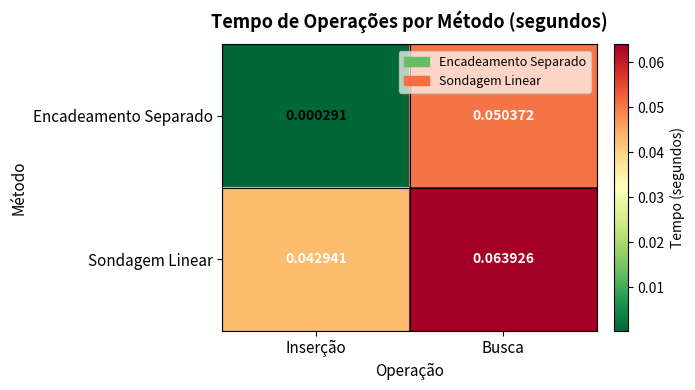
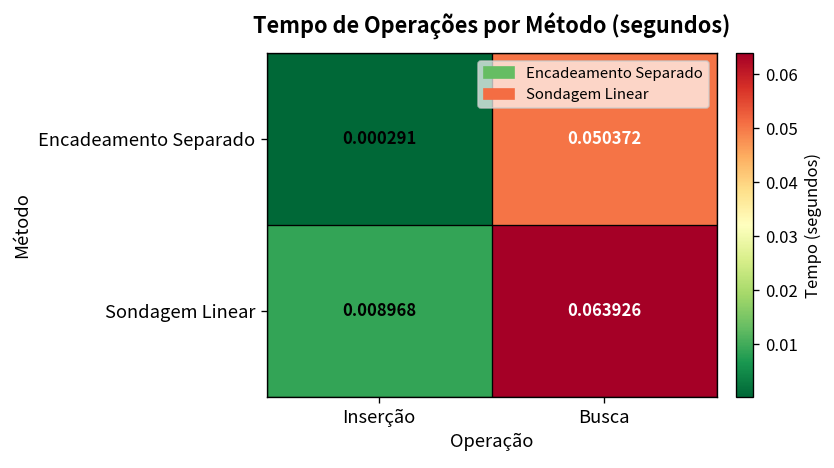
Sondagem Linear, Inserção: 0.042941 -> 0.008968
